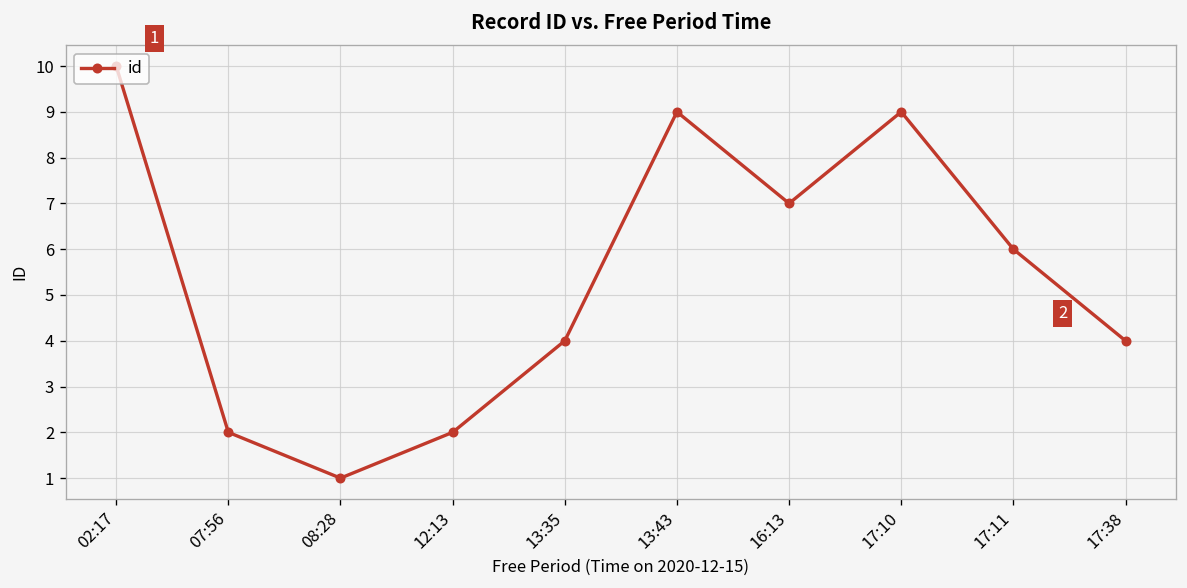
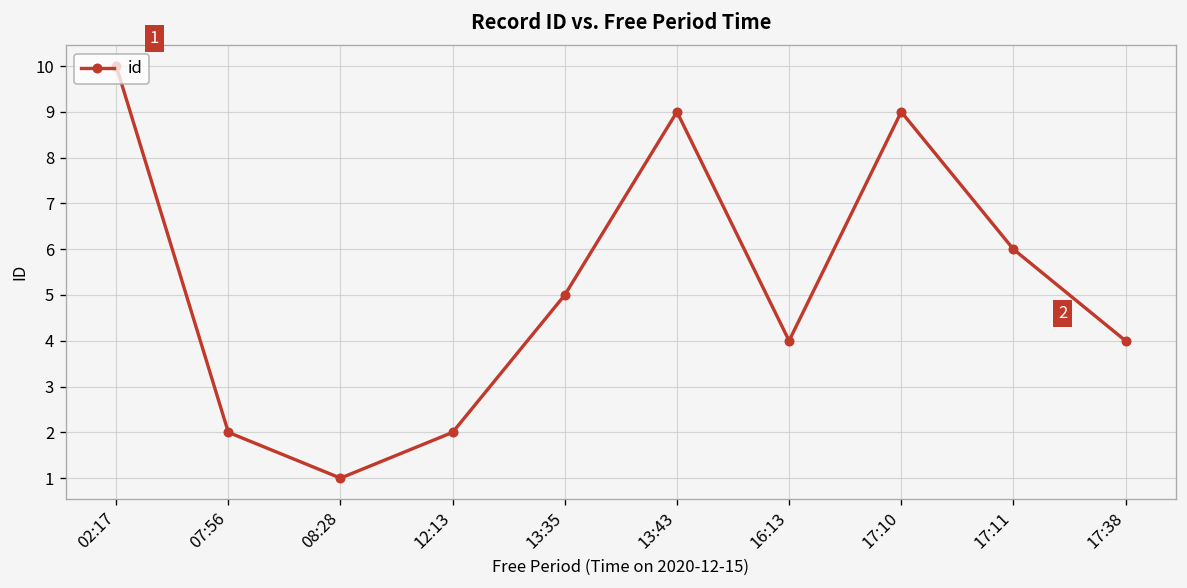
13:35: 4 -> 5
16:13: 7 -> 4
